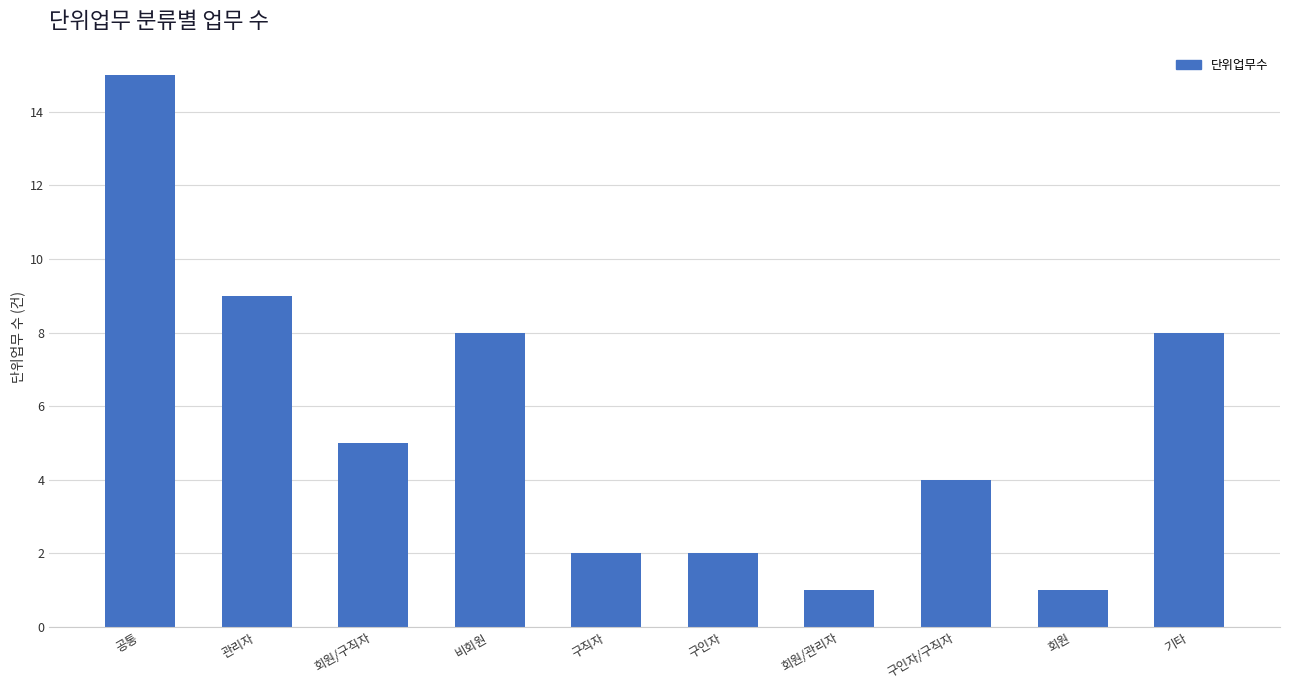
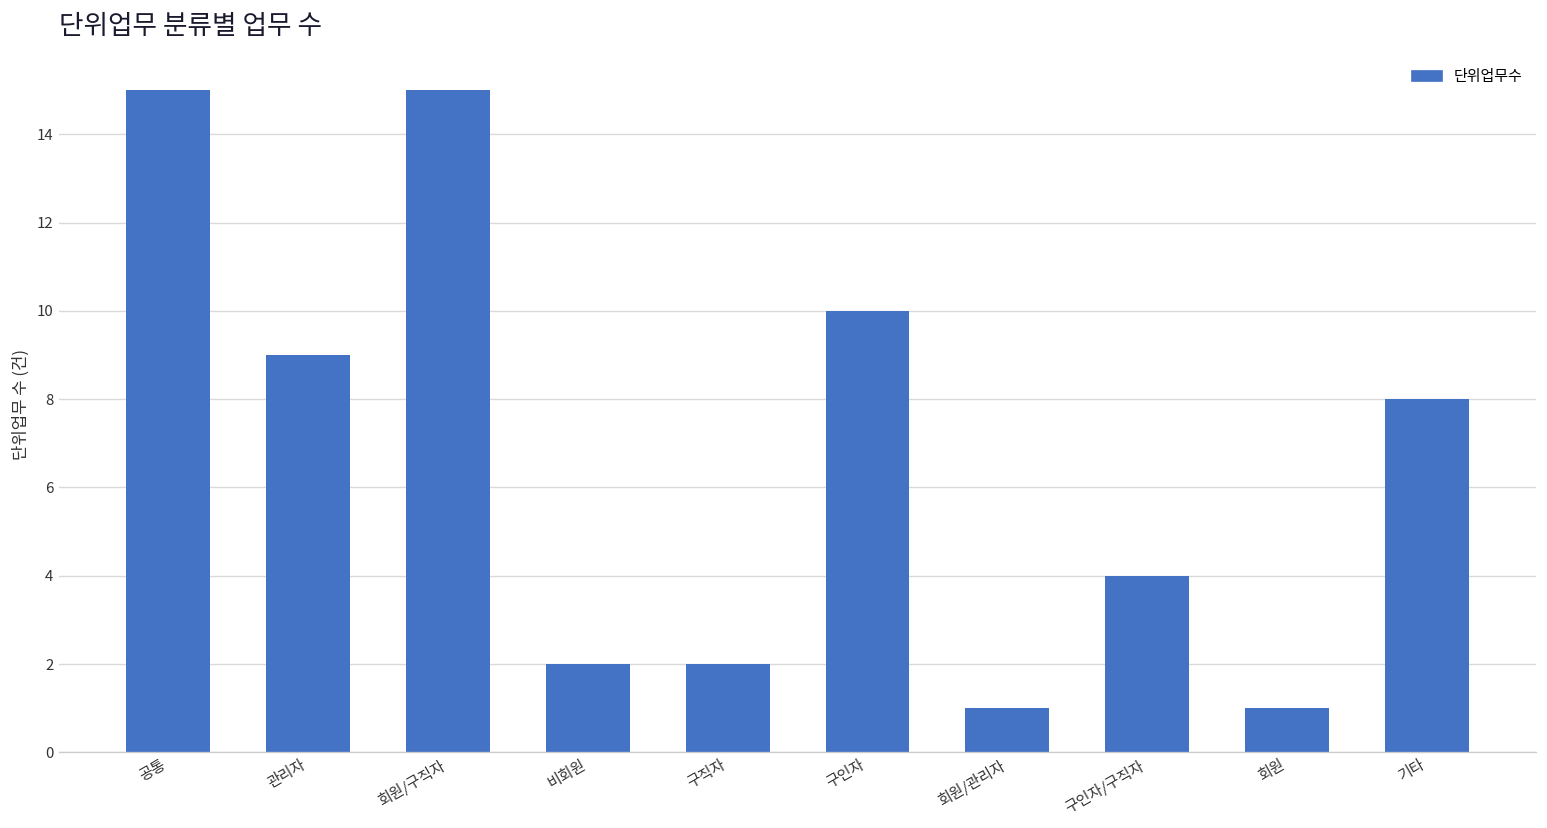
회원/구직자: 5 -> 15
비회원: 8 -> 2
구인자: 2 -> 10
